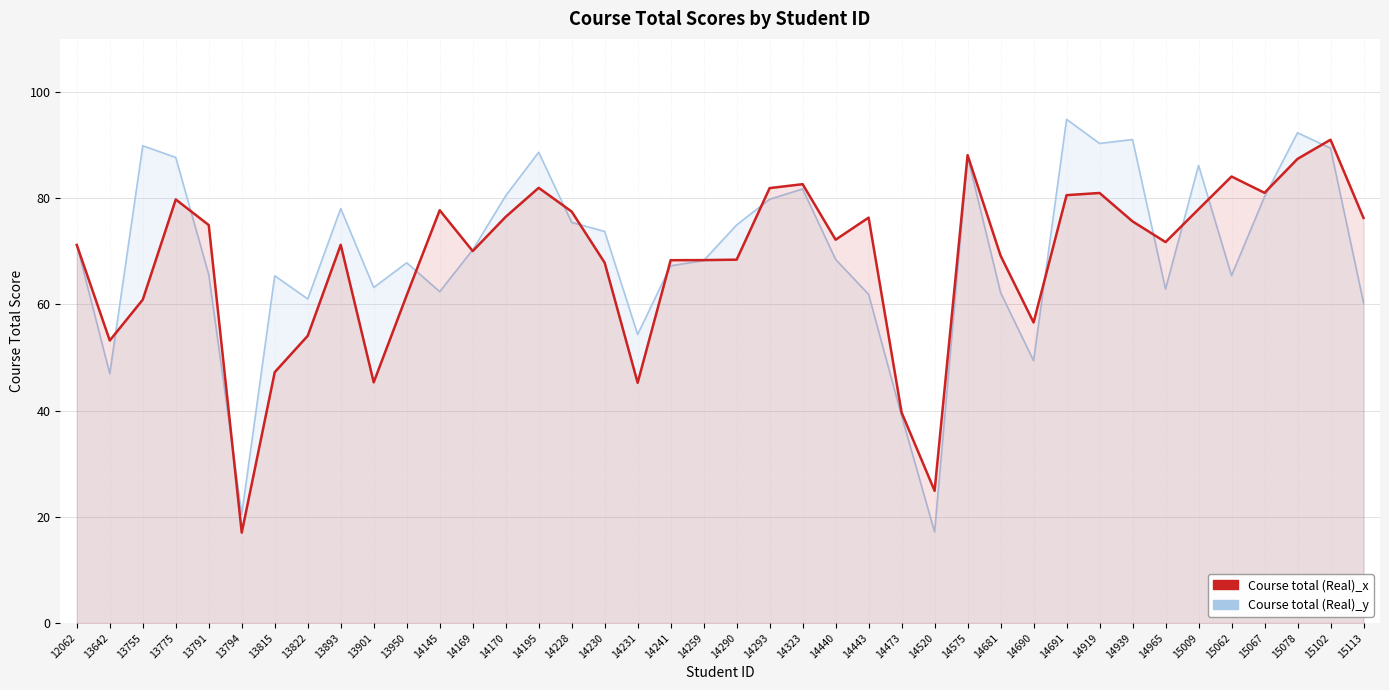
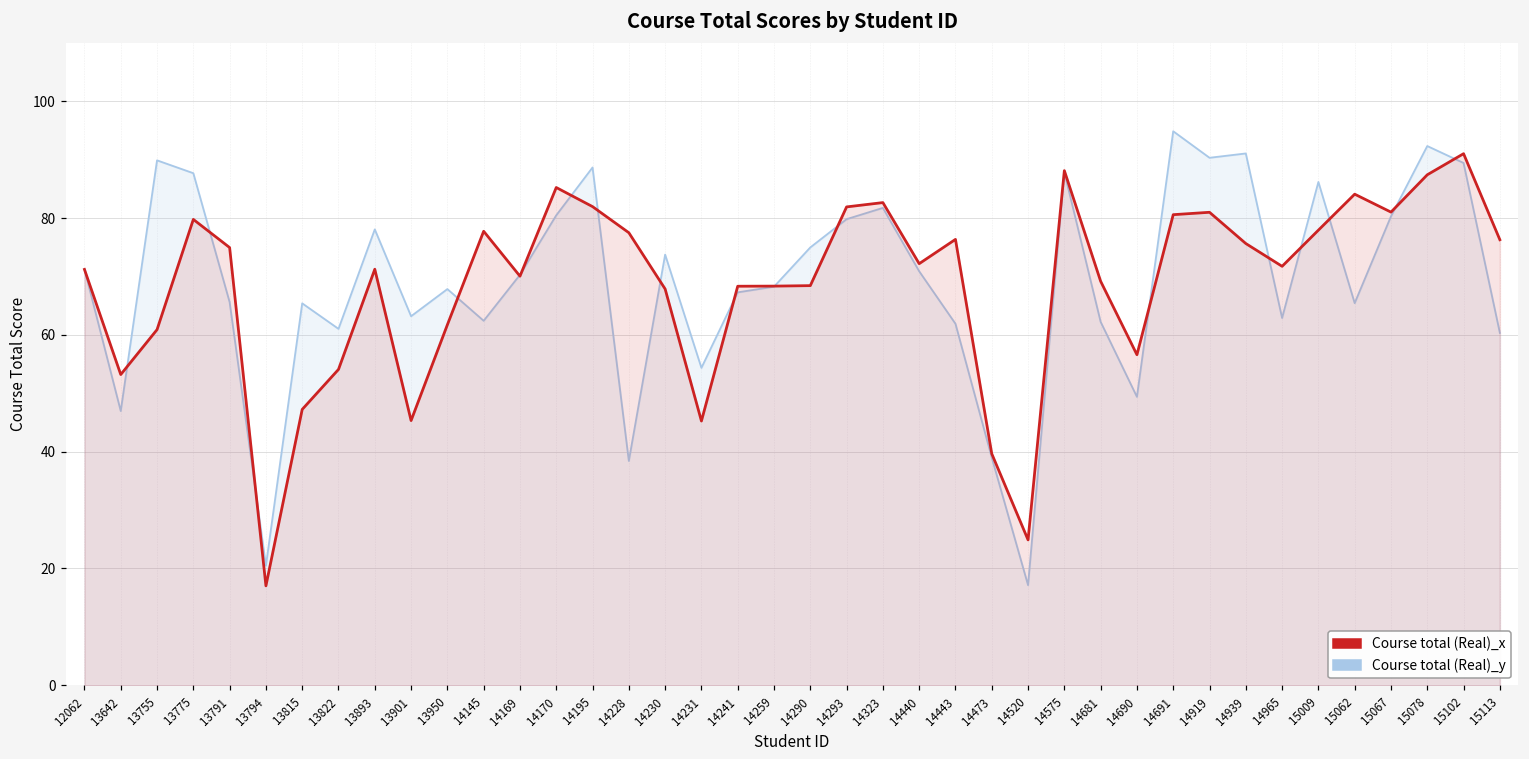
Course total (Real)_x, 14170: 76 -> 85
Course total (Real)_y, 14228: 75 -> 38
Course total (Real)_y, 14440: 68 -> 71
